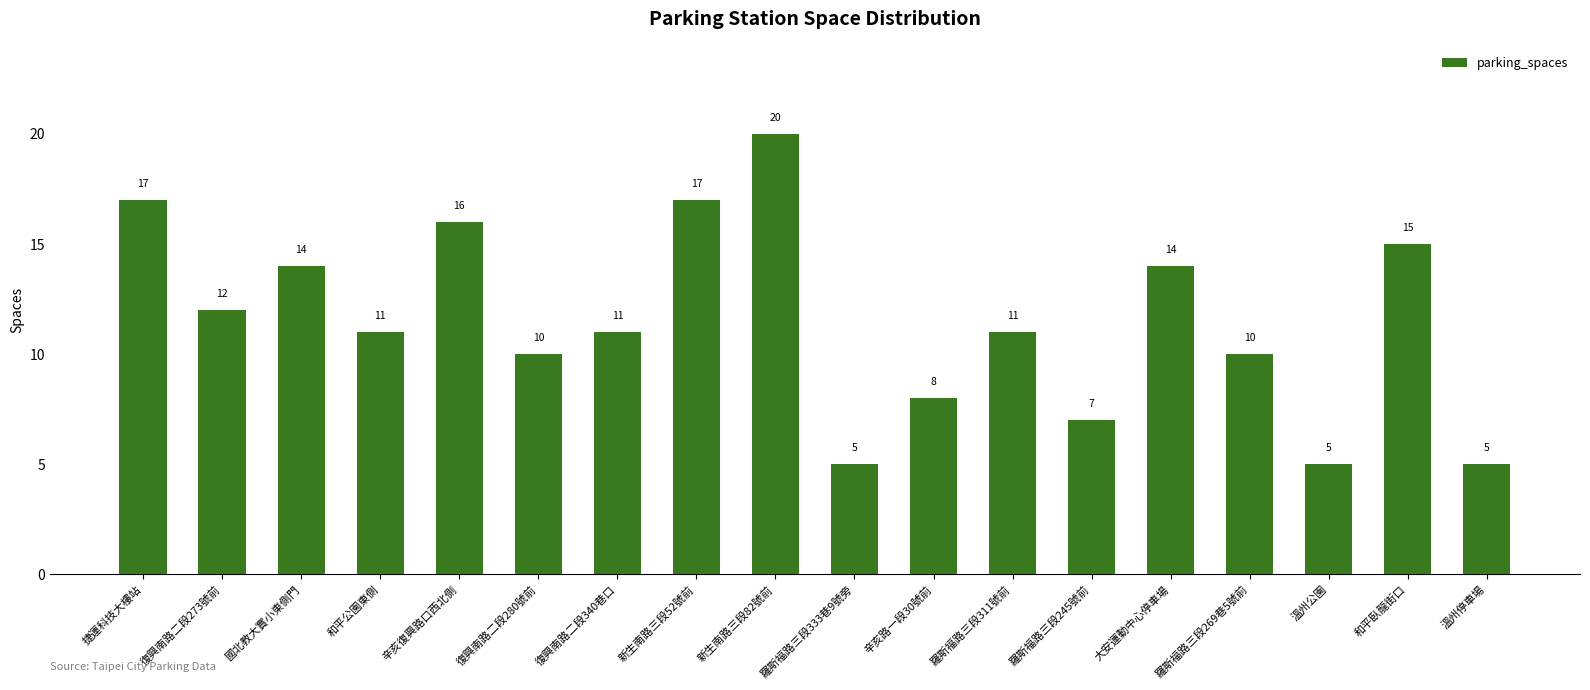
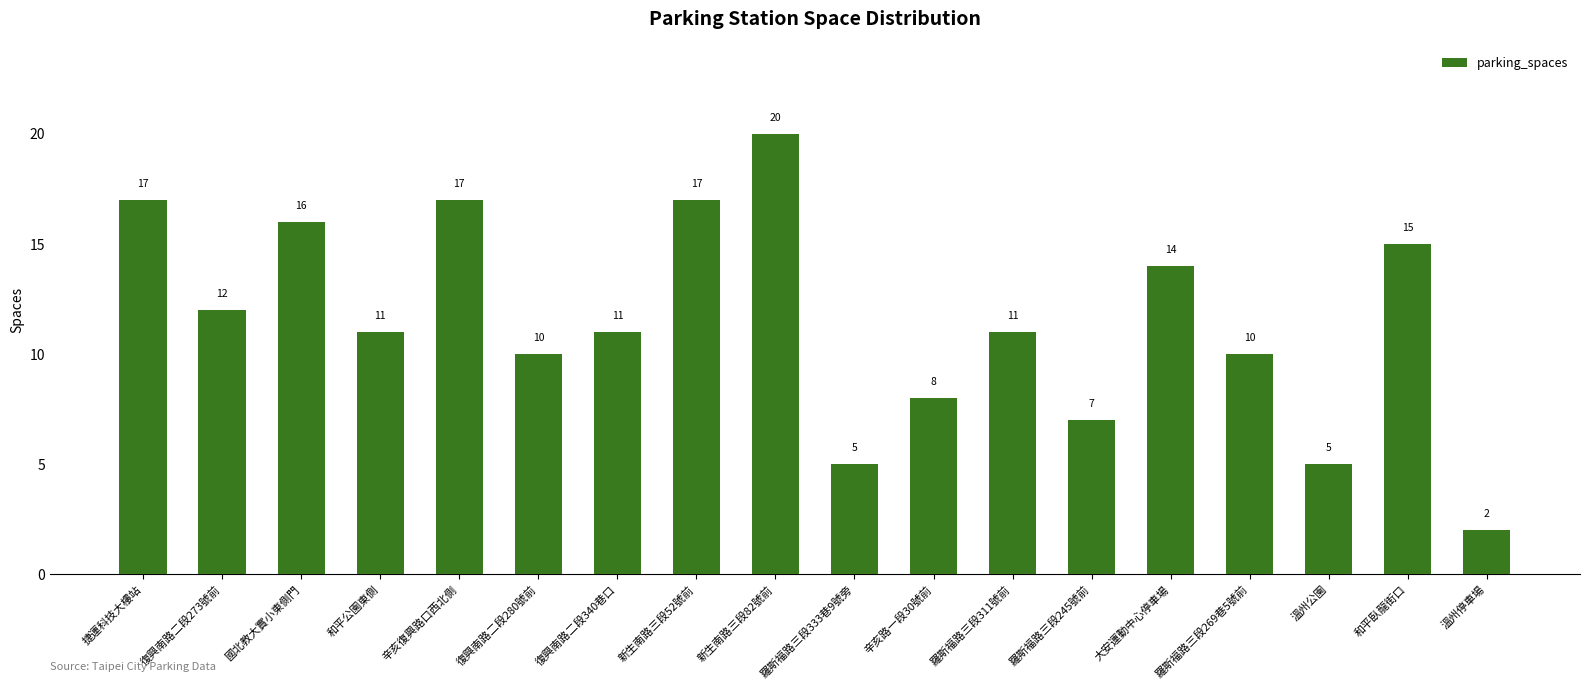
國北教大實小東側門: 14 -> 16
辛亥復興路口西北側: 16 -> 17
溫州停車場: 5 -> 2
